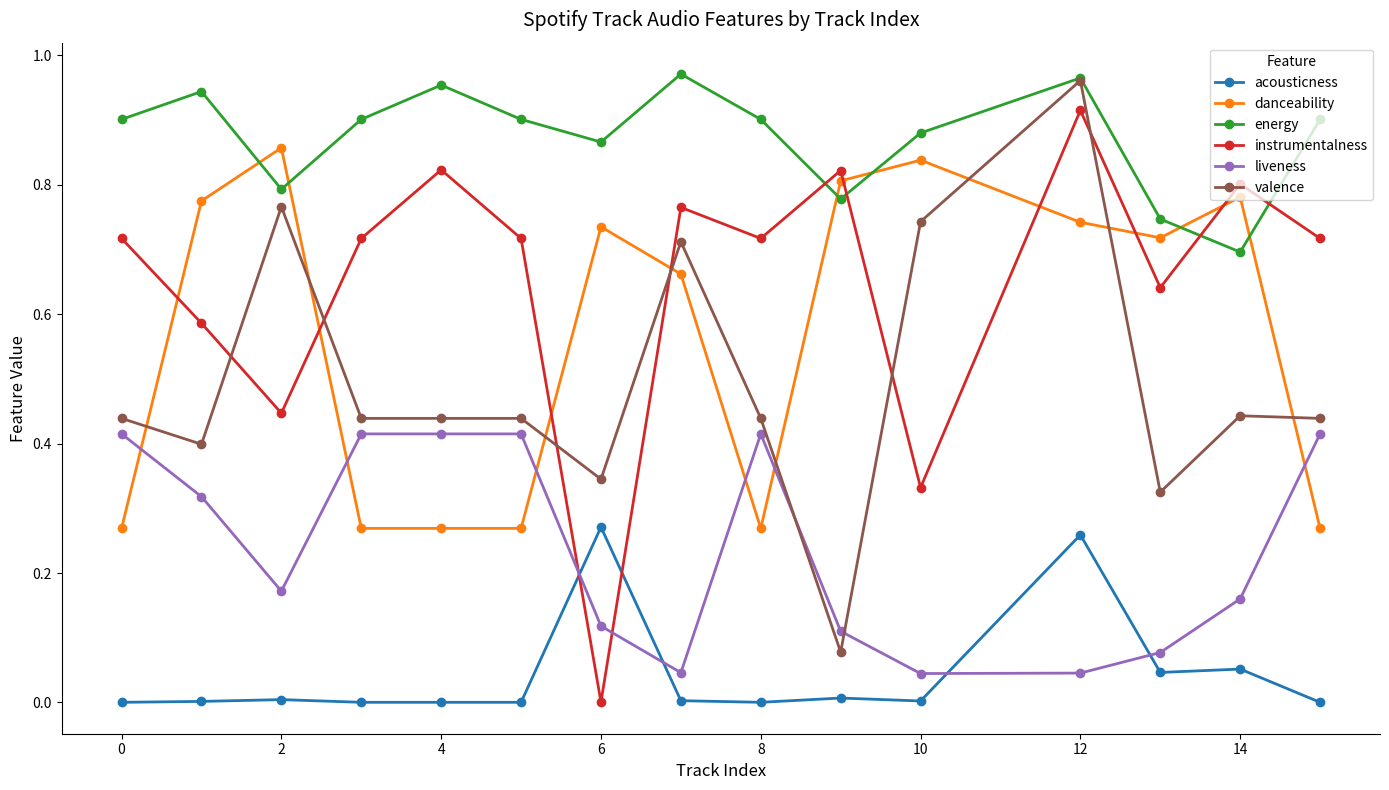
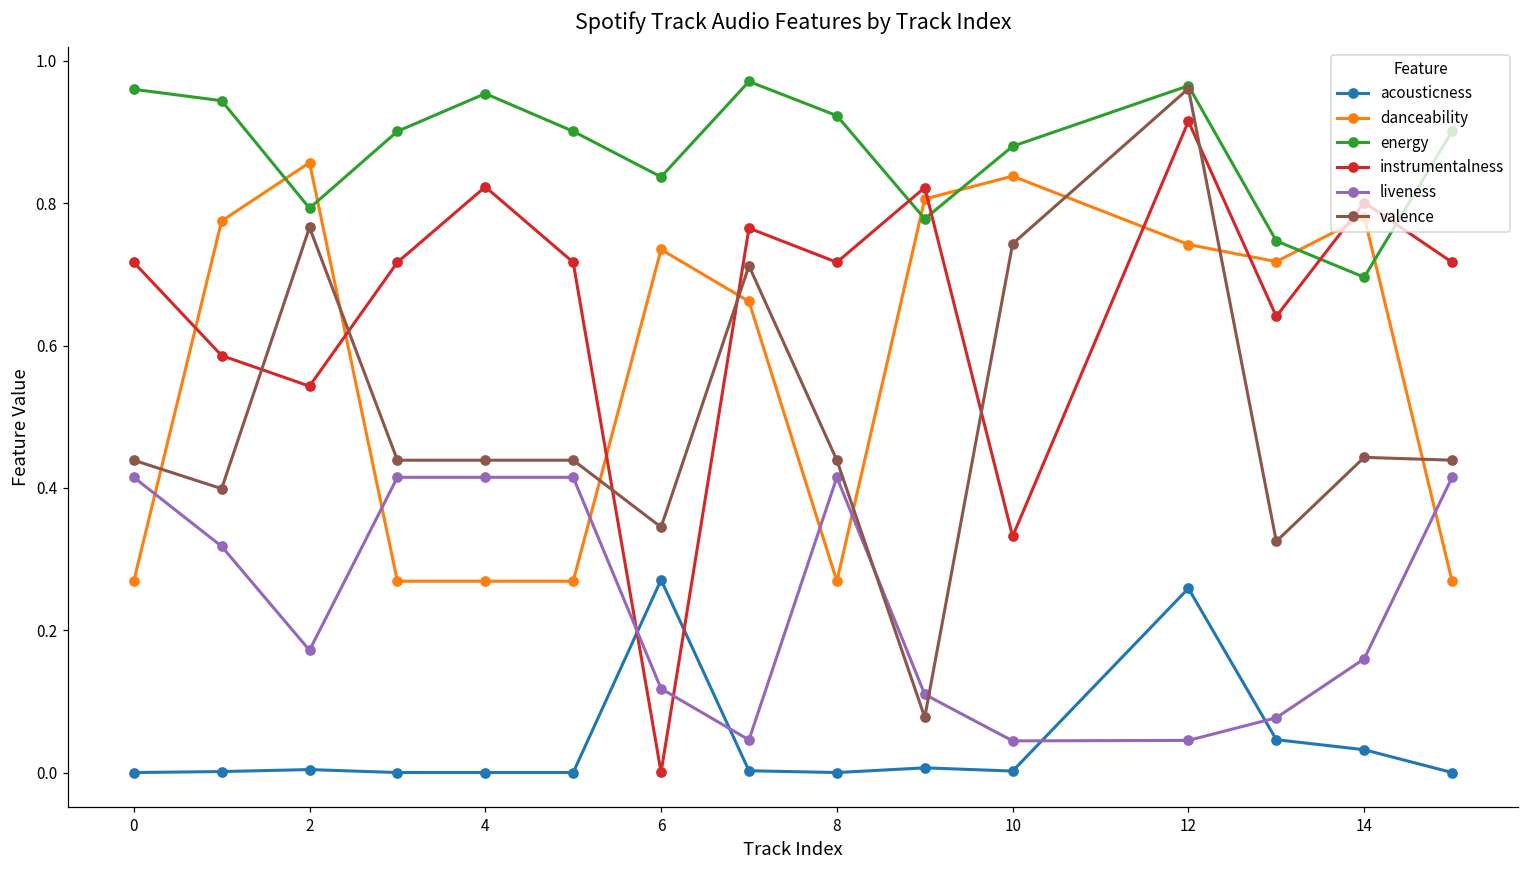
energy, 0: 0.90 -> 0.96
instrumentalness, 2: 0.45 -> 0.54
energy, 6: 0.87 -> 0.84
energy, 8: 0.90 -> 0.92
acousticness, 14: 0.05 -> 0.03
